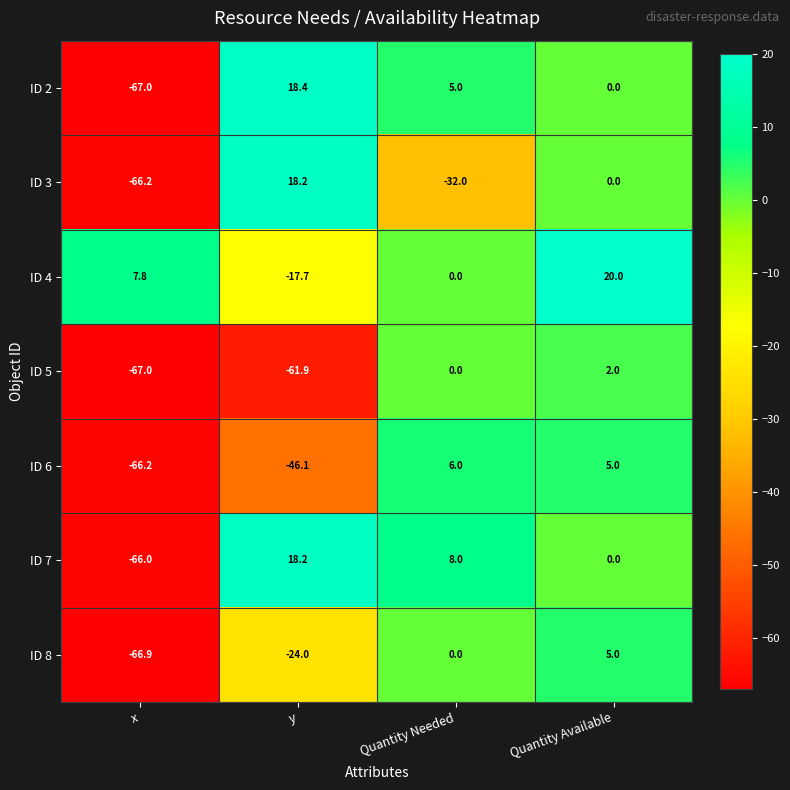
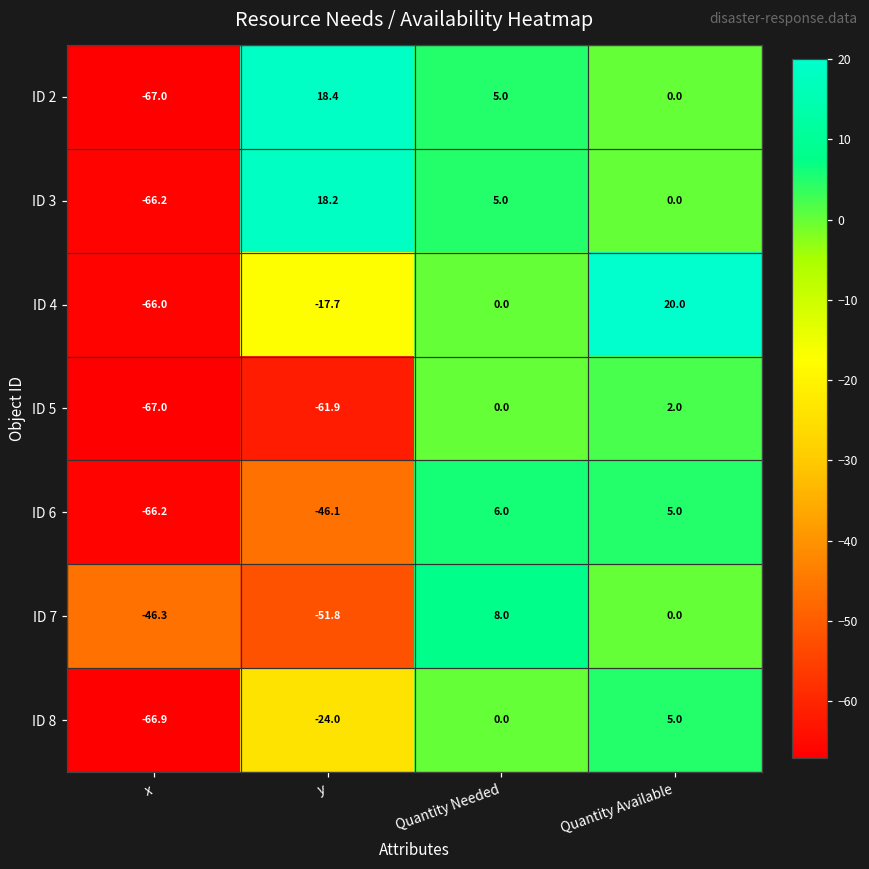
ID 3, Quantity Needed: -32.0 -> 5.0
ID 4, x: 7.8 -> -66.0
ID 7, x: -66.0 -> -46.3
ID 7, y: 18.2 -> -51.8
